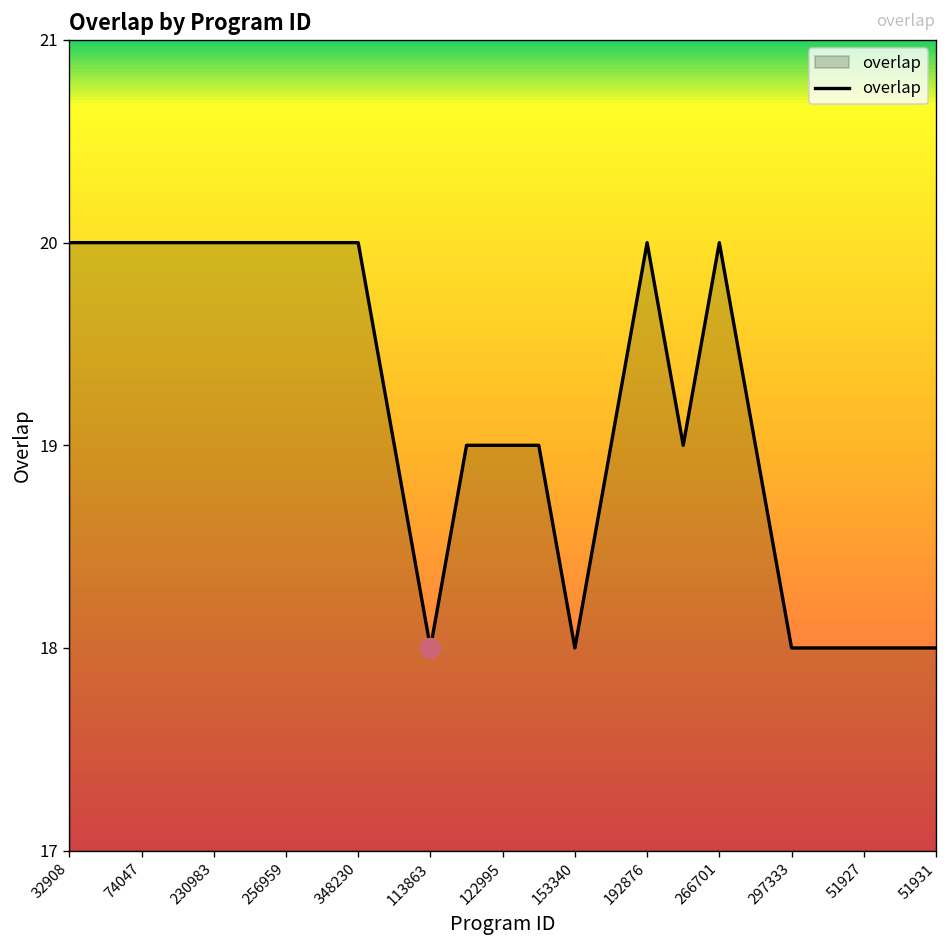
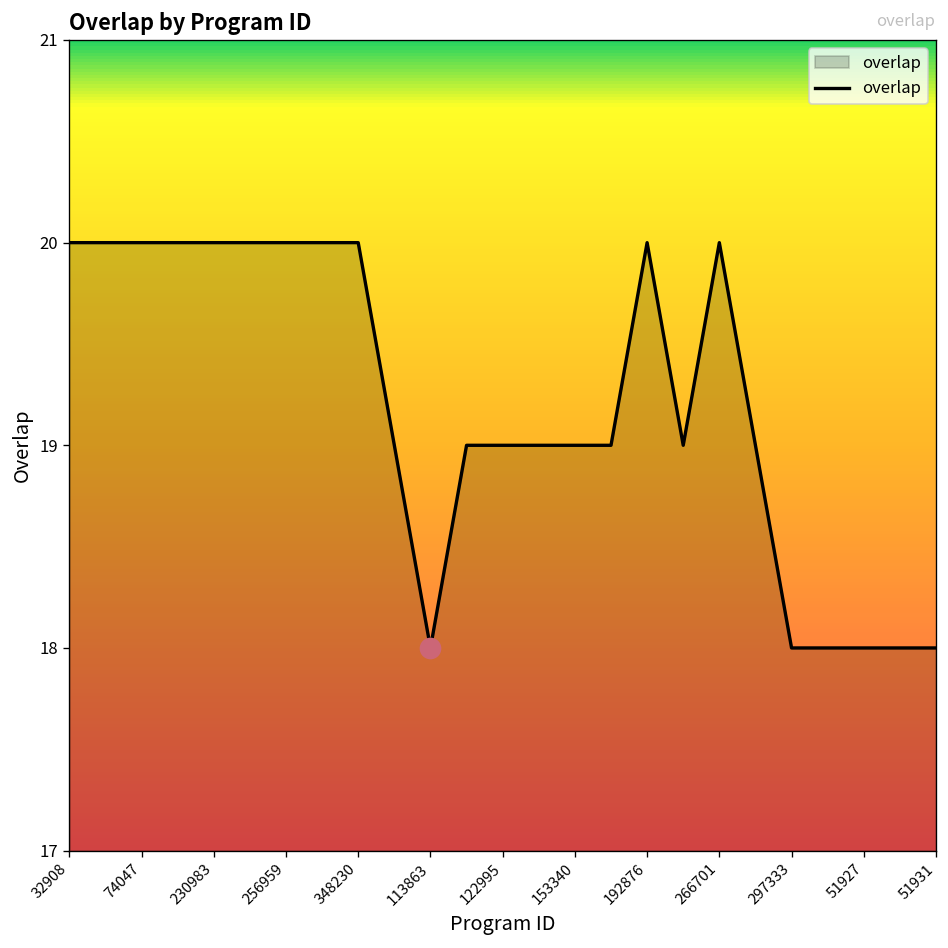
overlap, 153340: 18 -> 19
